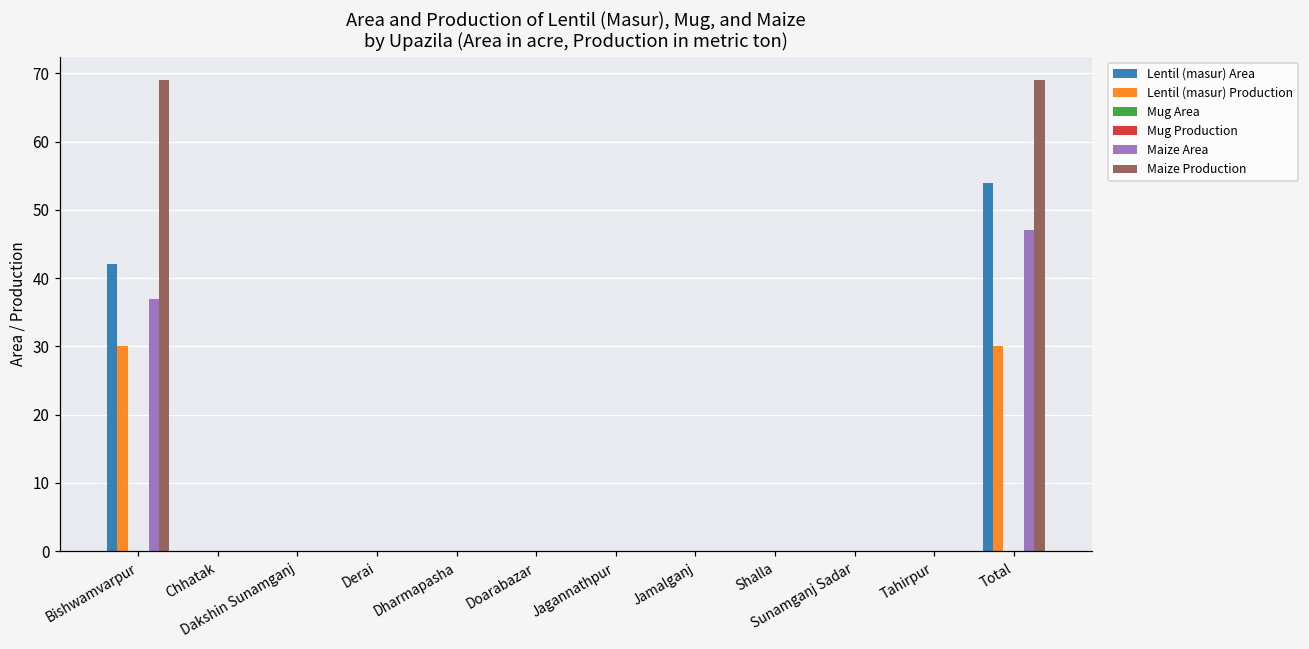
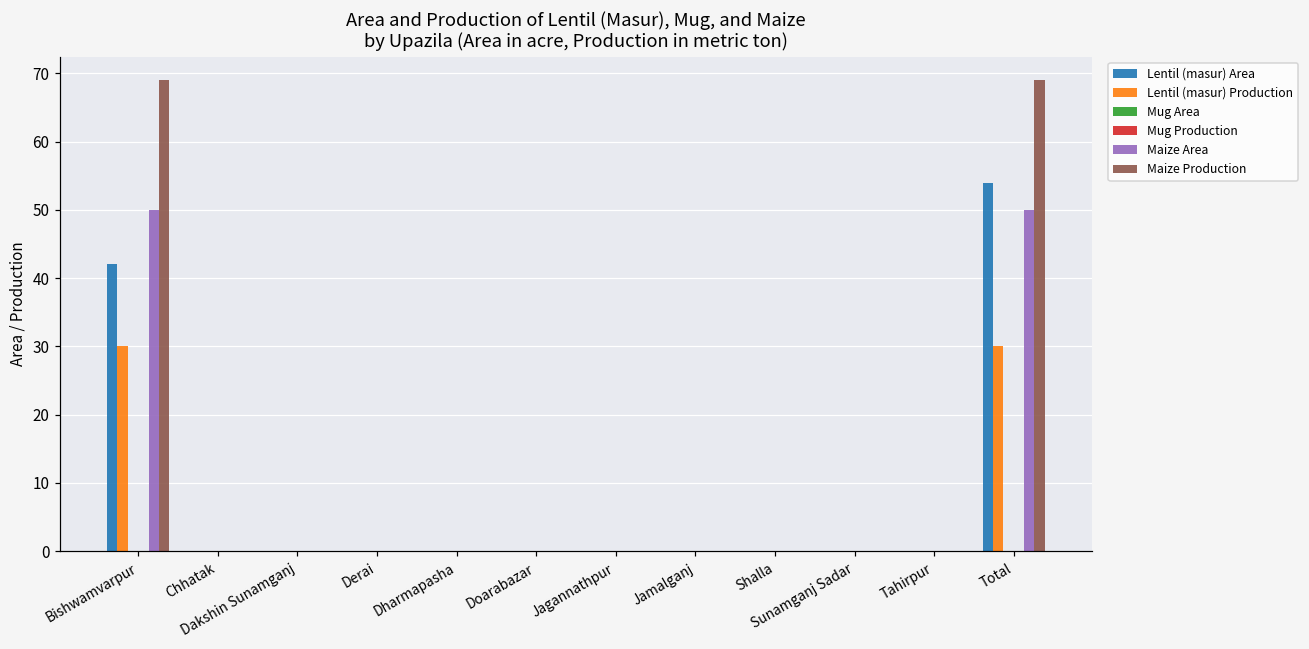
Maize Area, Bishwamvarpur: 37 -> 50
Maize Area, Total: 47 -> 50
